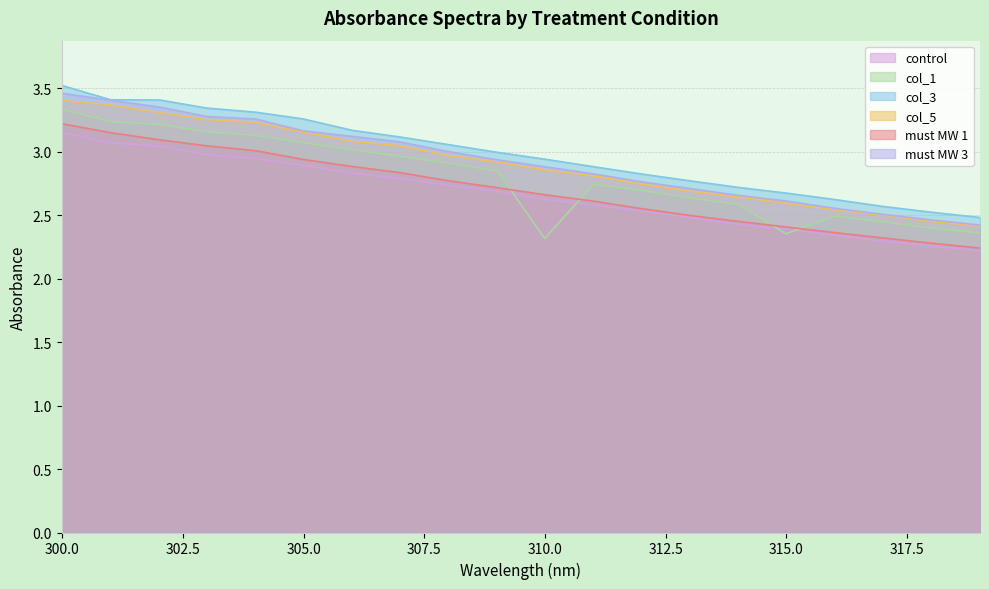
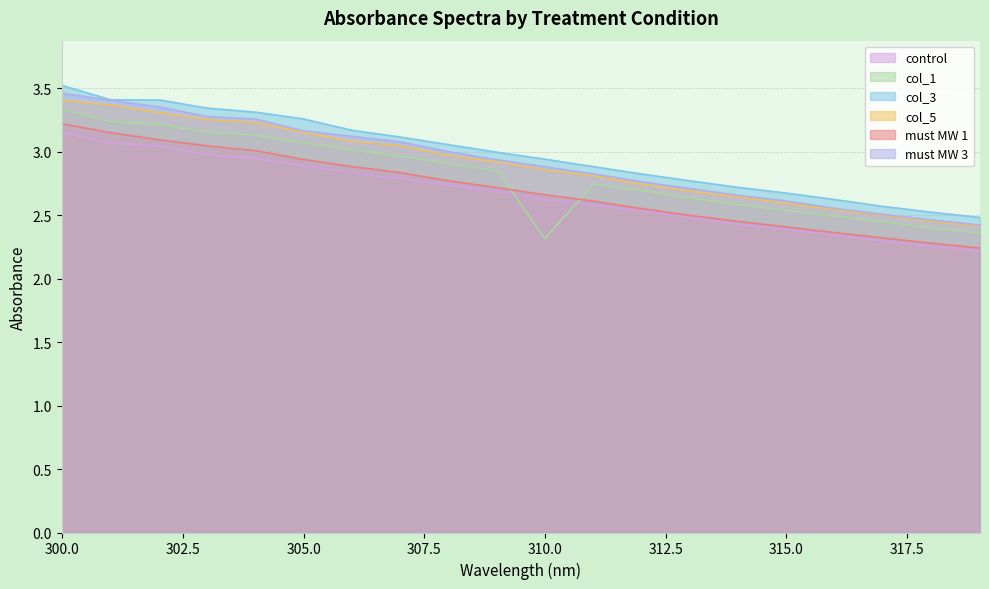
col_1, 315.0: 2.35 -> 2.54
